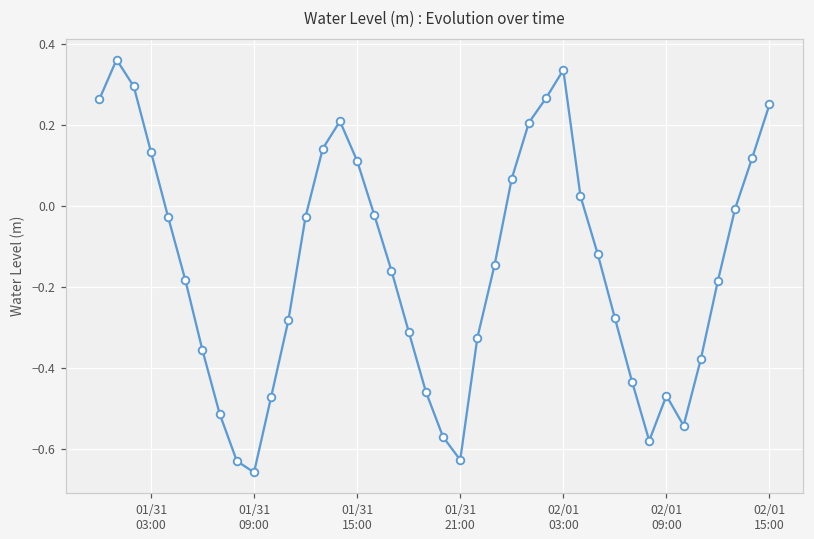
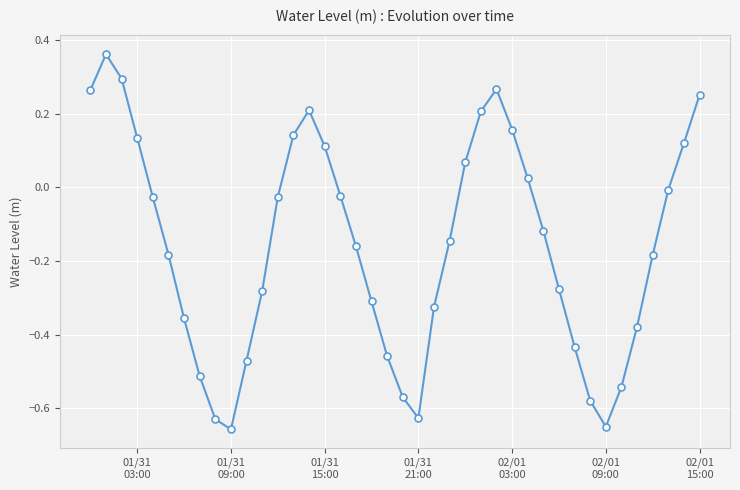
02/01 03:00: 0.34 -> 0.16
02/01 09:00: -0.47 -> -0.65
